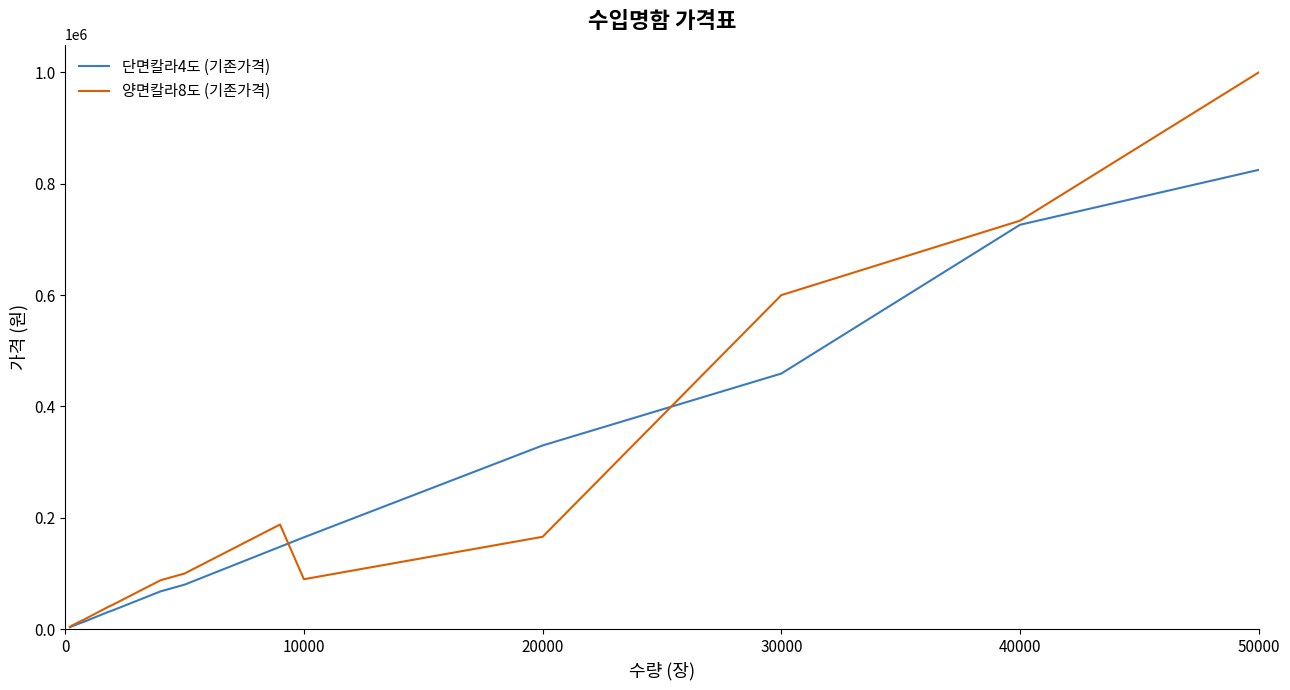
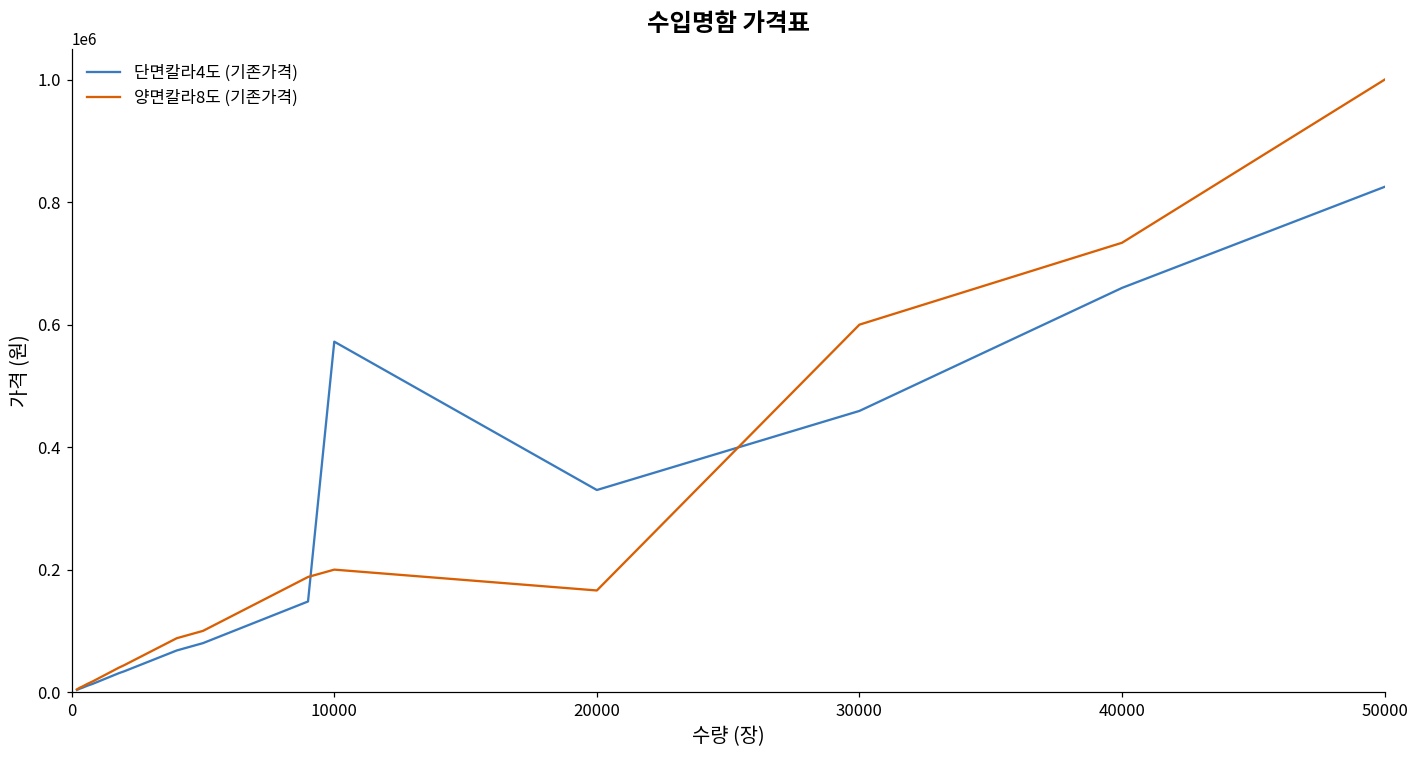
단면칼라4도 (기존가격), 10000: 170000 -> 570000
양면칼라8도 (기존가격), 10000: 90000 -> 200000
단면칼라4도 (기존가격), 40000: 730000 -> 660000
